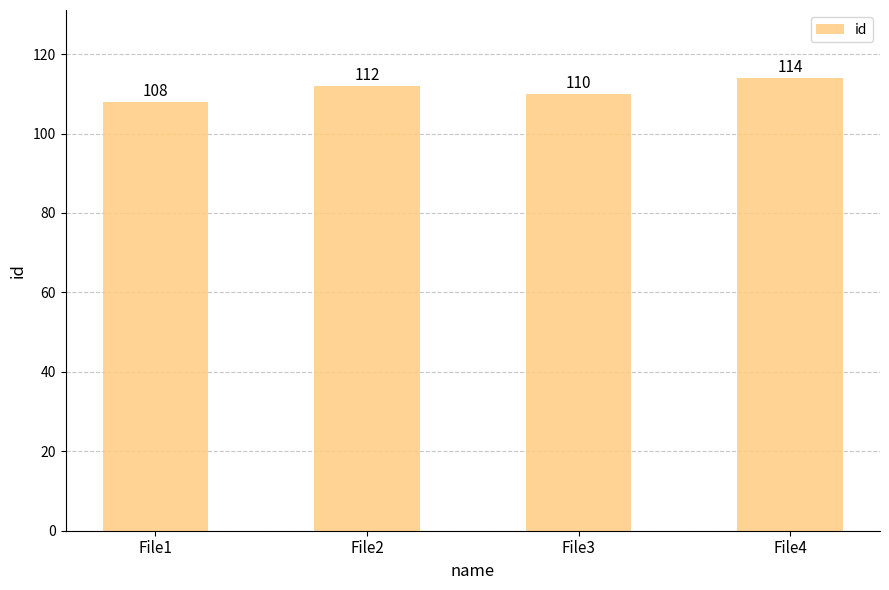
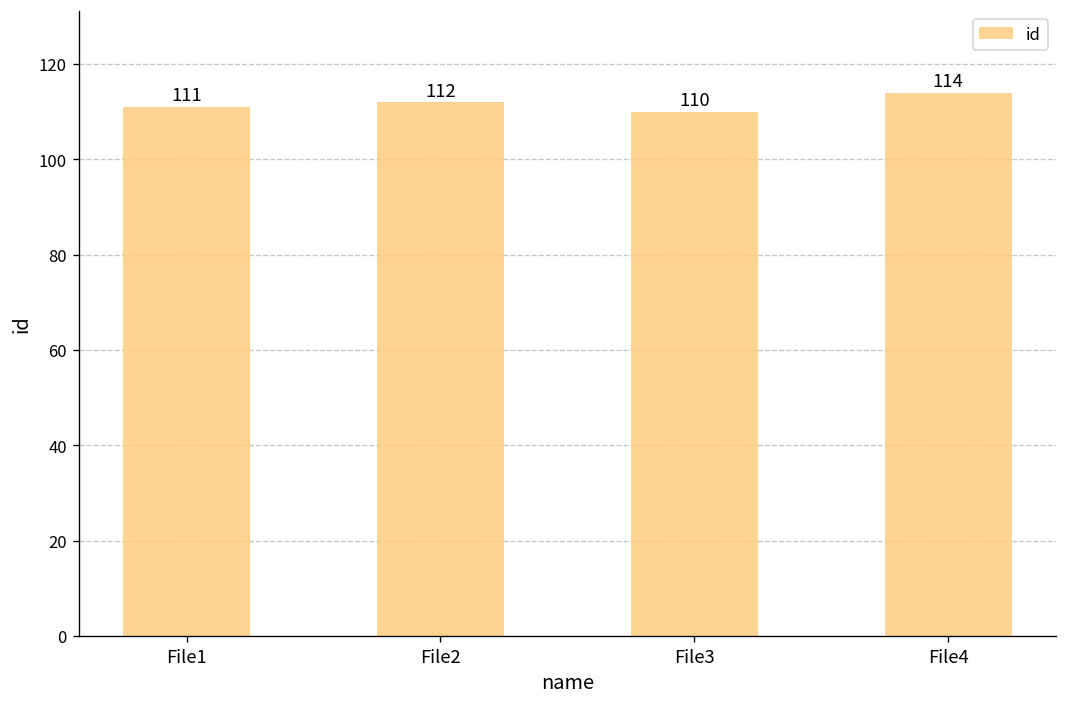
File1: 108 -> 111
